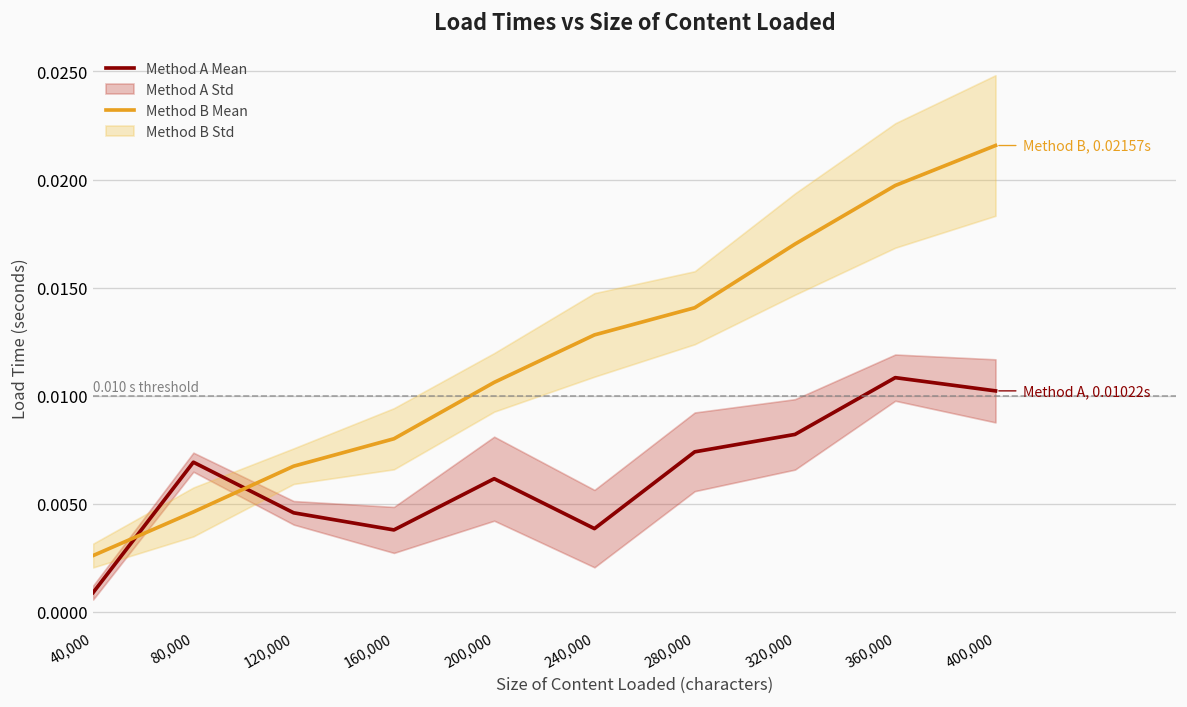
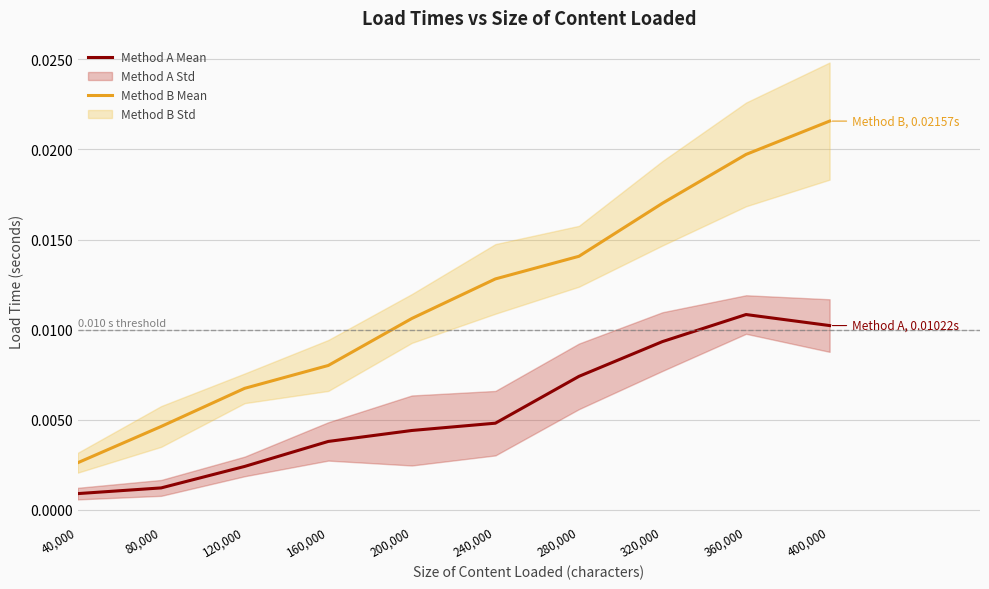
Method A Mean, 80,000: 0.0069 -> 0.0012
Method A Mean, 120,000: 0.0046 -> 0.0024
Method A Mean, 200,000: 0.0062 -> 0.0044
Method A Mean, 240,000: 0.0038 -> 0.0048
Method A Mean, 320,000: 0.0082 -> 0.0093
